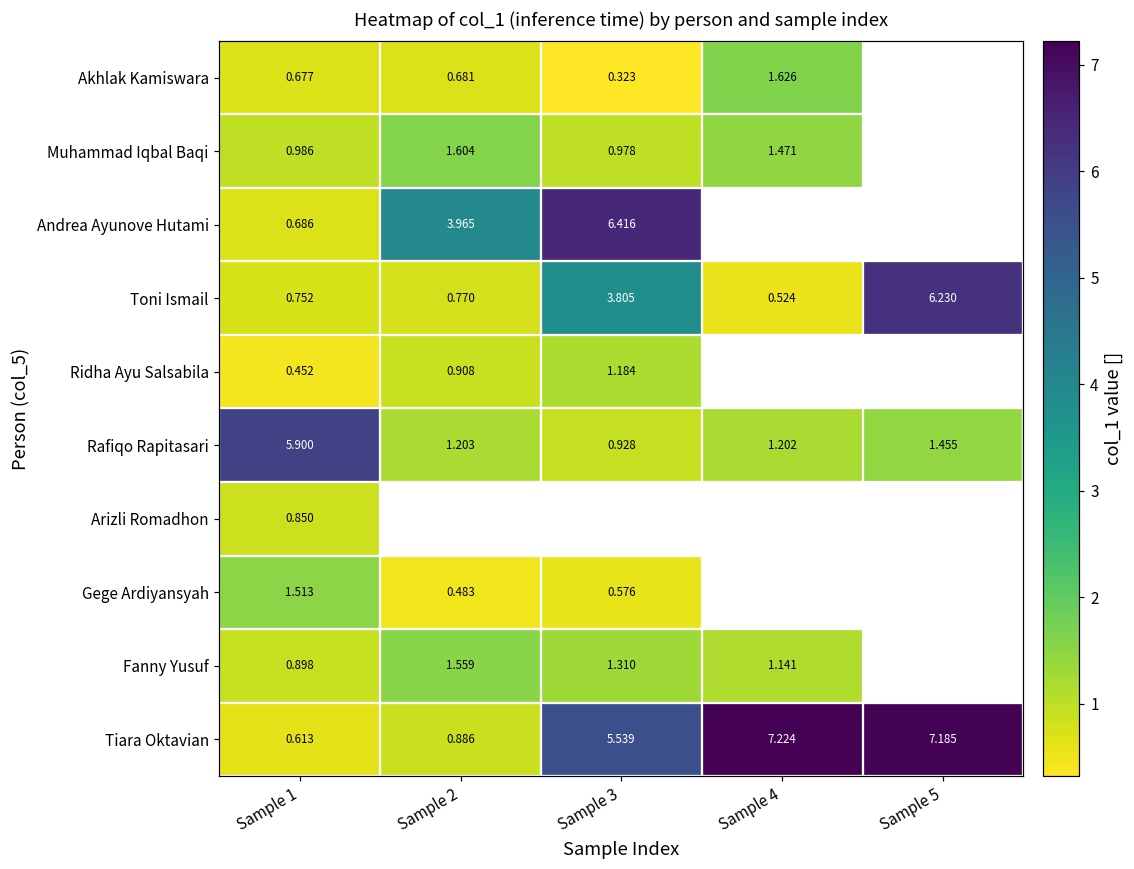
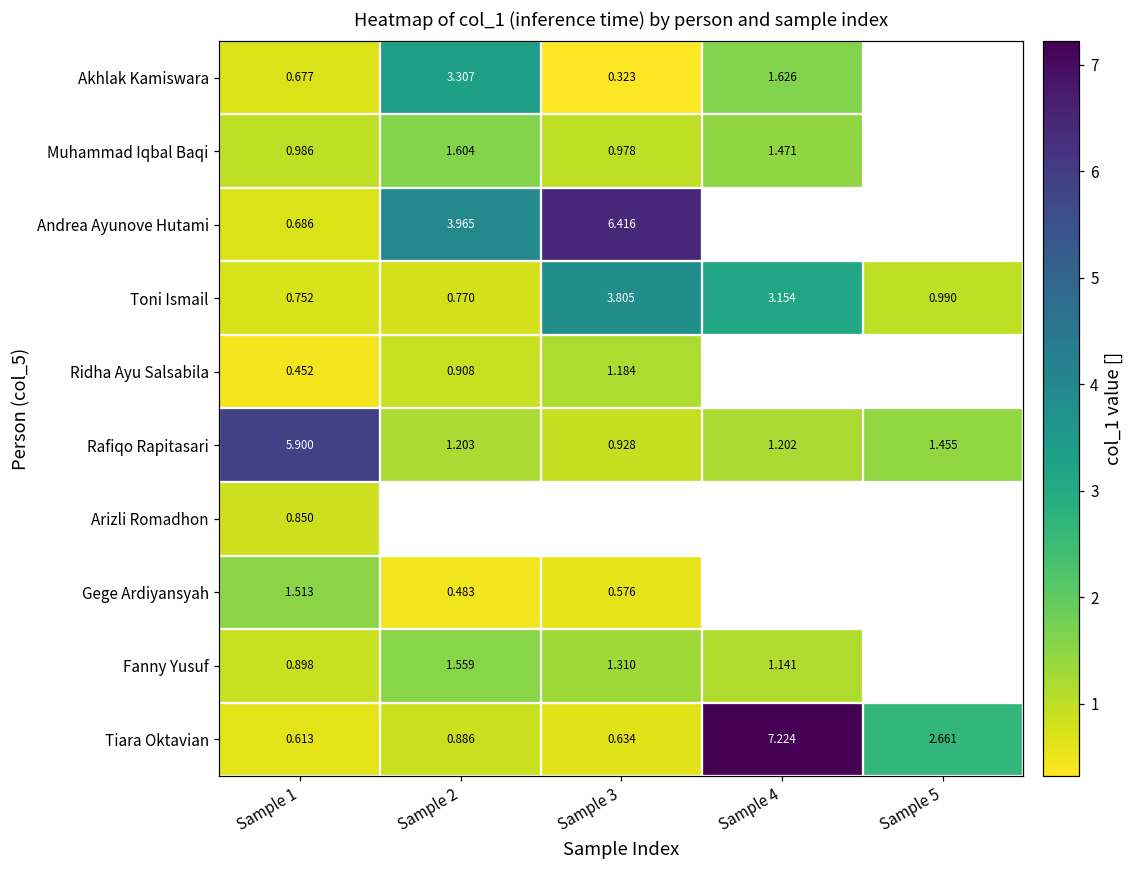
Akhlak Kamiswara, Sample 2: 0.681 -> 3.307
Toni Ismail, Sample 4: 0.524 -> 3.154
Toni Ismail, Sample 5: 6.230 -> 0.990
Tiara Oktavian, Sample 3: 5.539 -> 0.634
Tiara Oktavian, Sample 5: 7.185 -> 2.661
